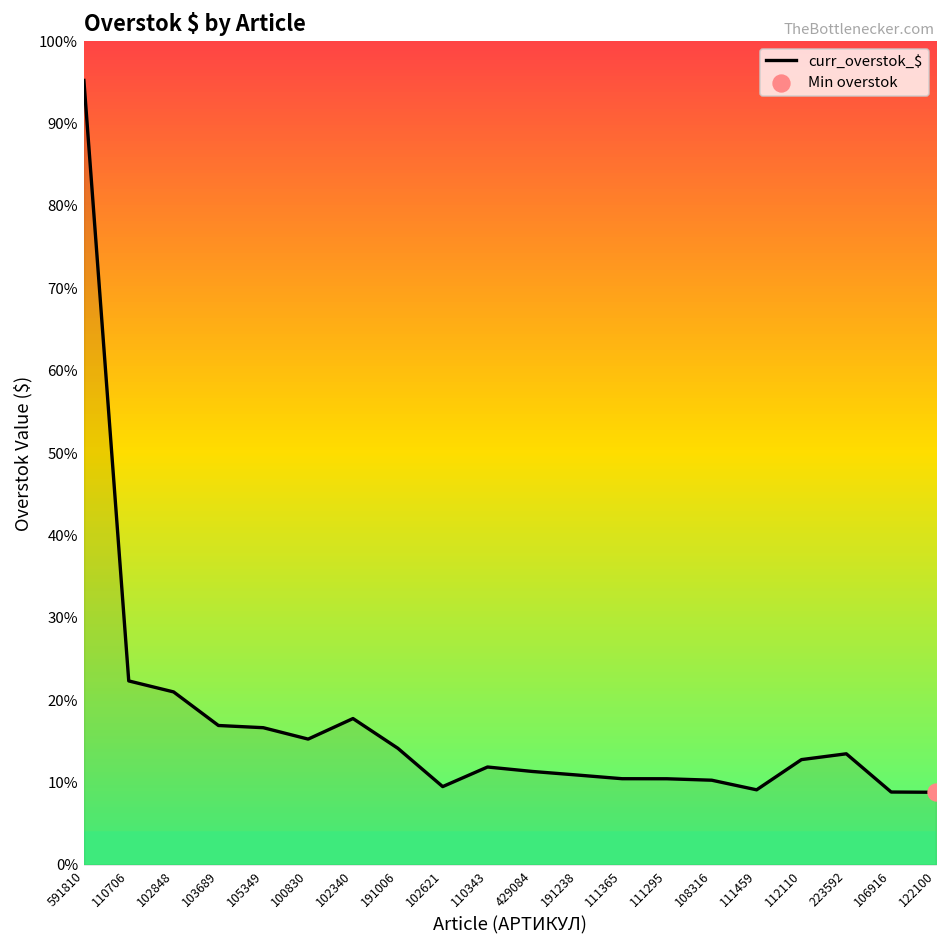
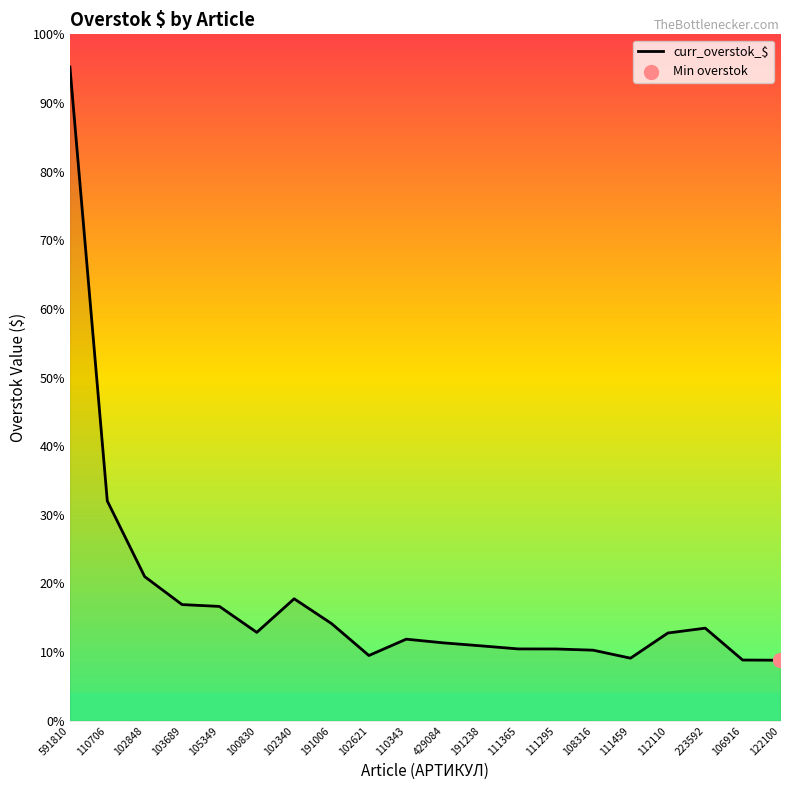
curr_overstok_$, 110706: 22% -> 32%
curr_overstok_$, 100830: 15% -> 13%
